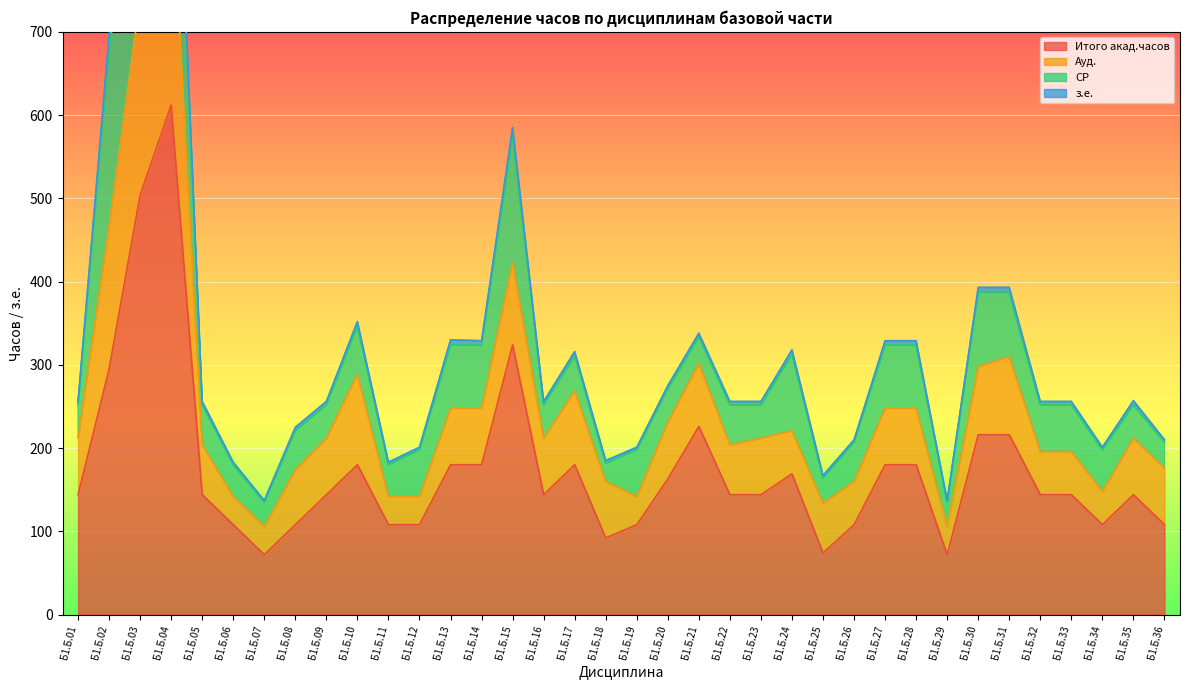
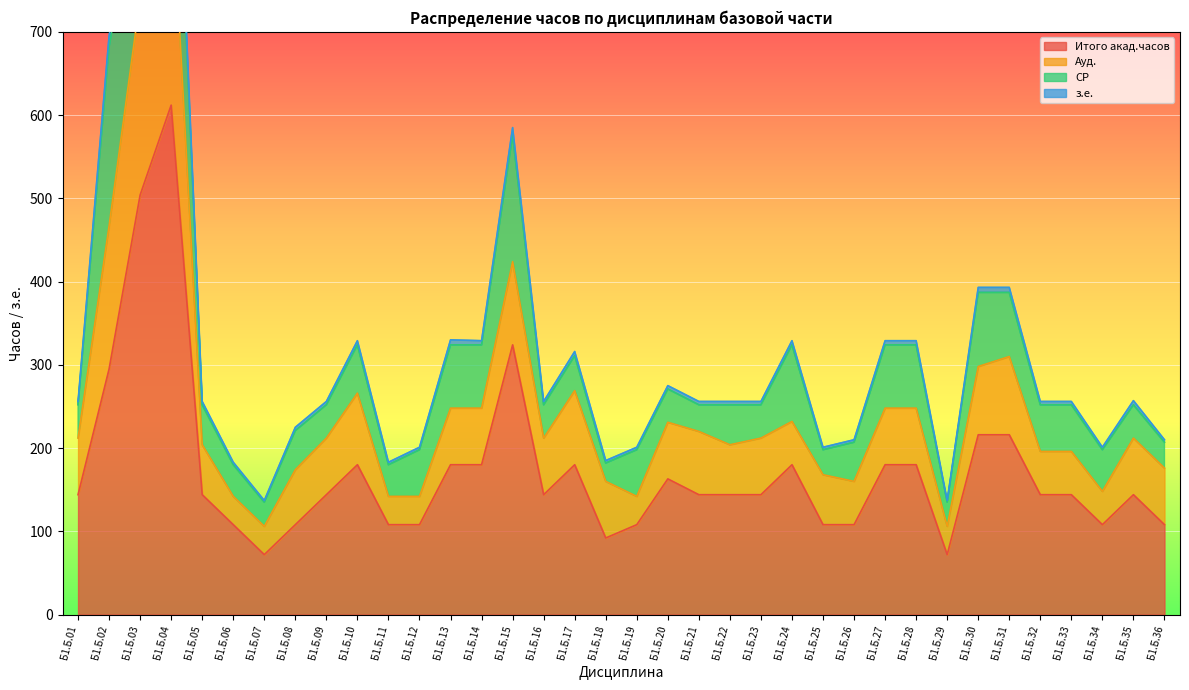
Ауд., Б1.Б.10: 110 -> 90
Итого акад.часов, Б1.Б.21: 230 -> 140
Итого акад.часов, Б1.Б.24: 170 -> 180
Итого акад.часов, Б1.Б.25: 70 -> 110
